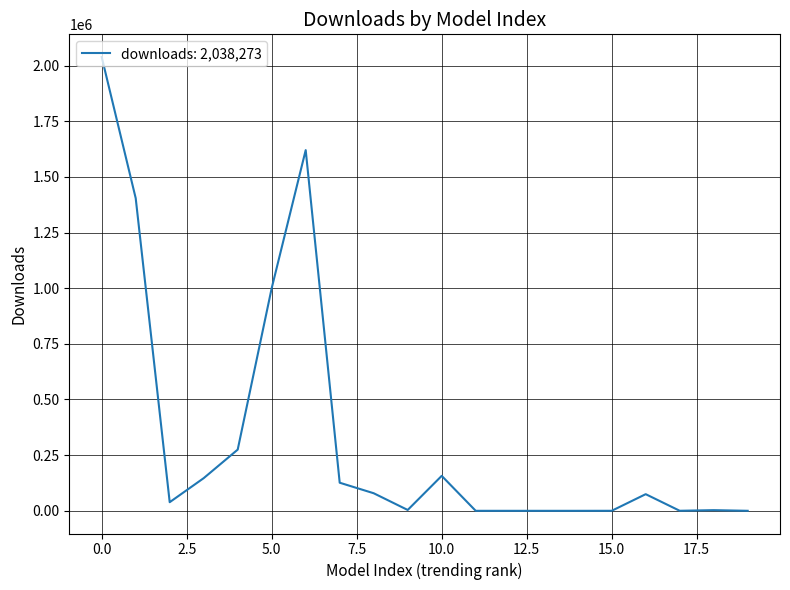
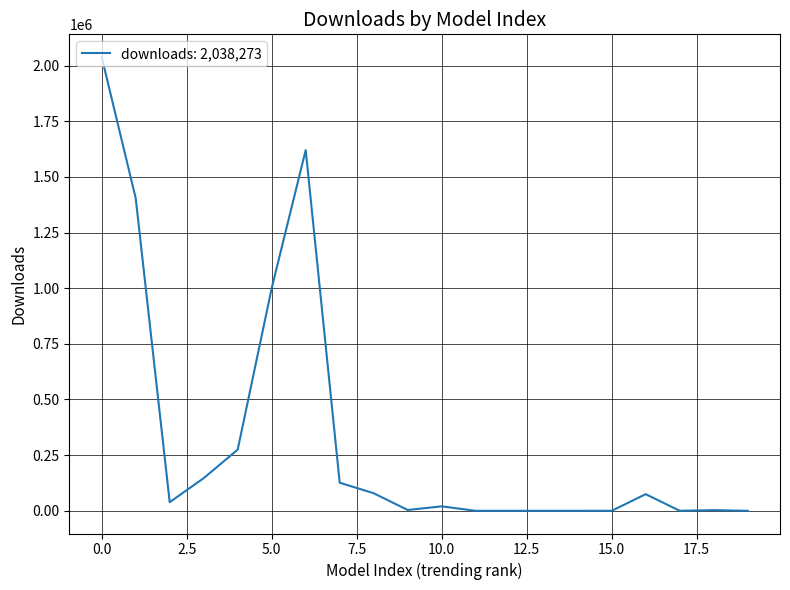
10.0: 160000 -> 20000
